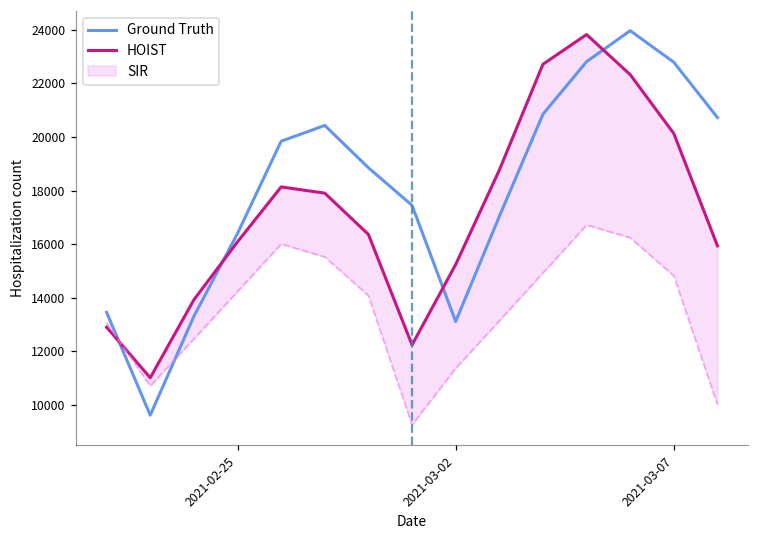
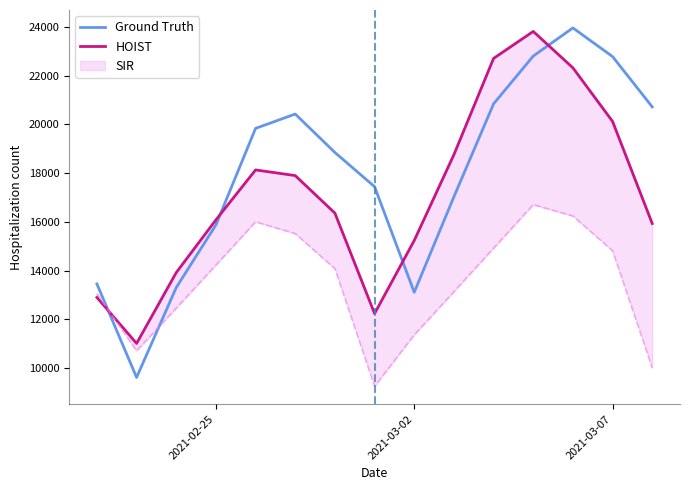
Ground Truth, 2021-02-25: 16400 -> 15900
